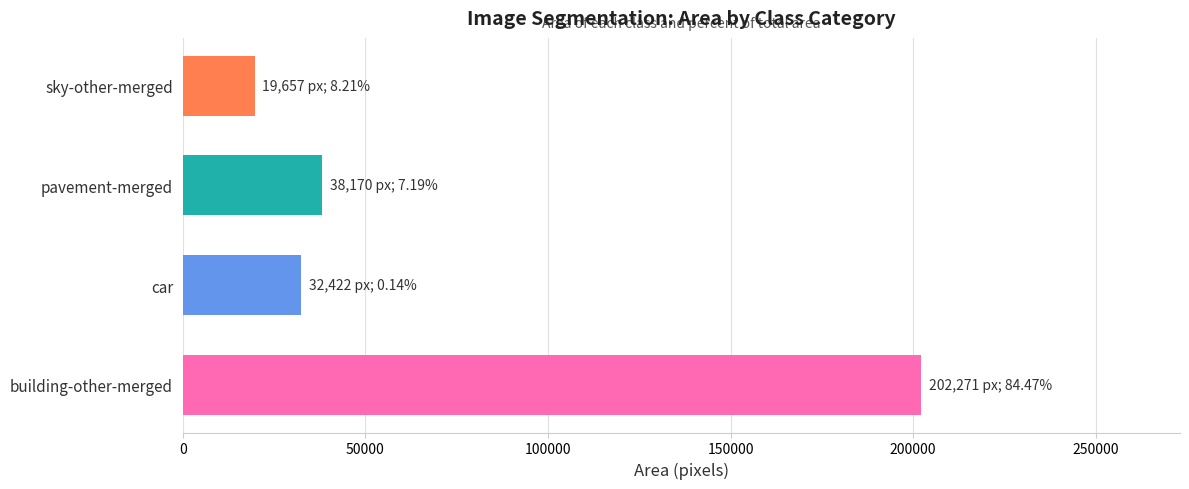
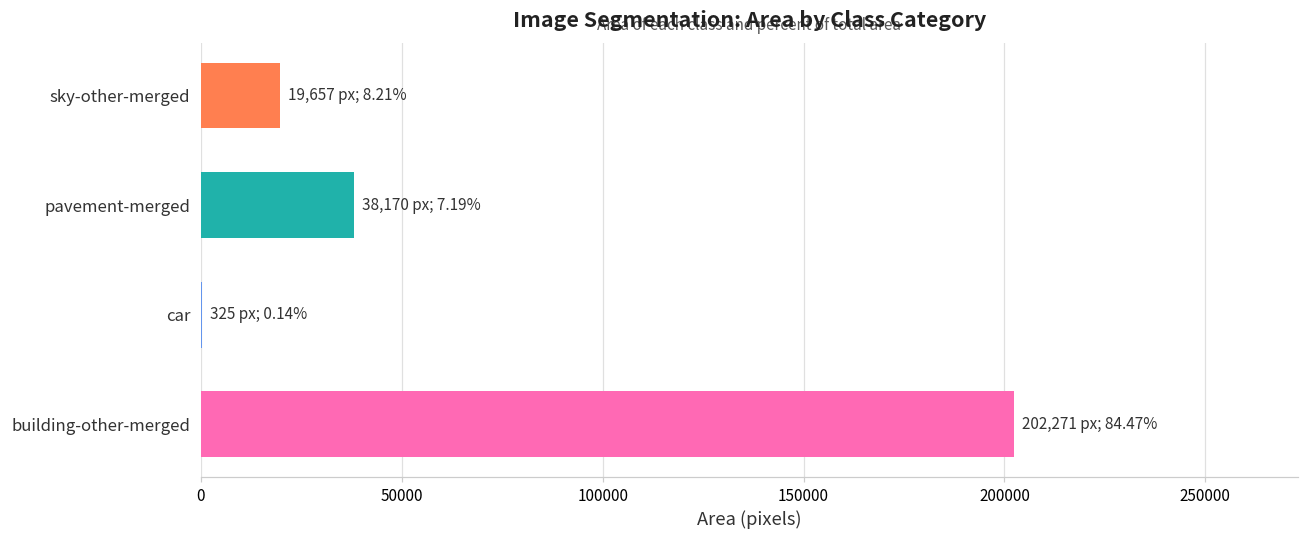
car: 32,422 -> 325
